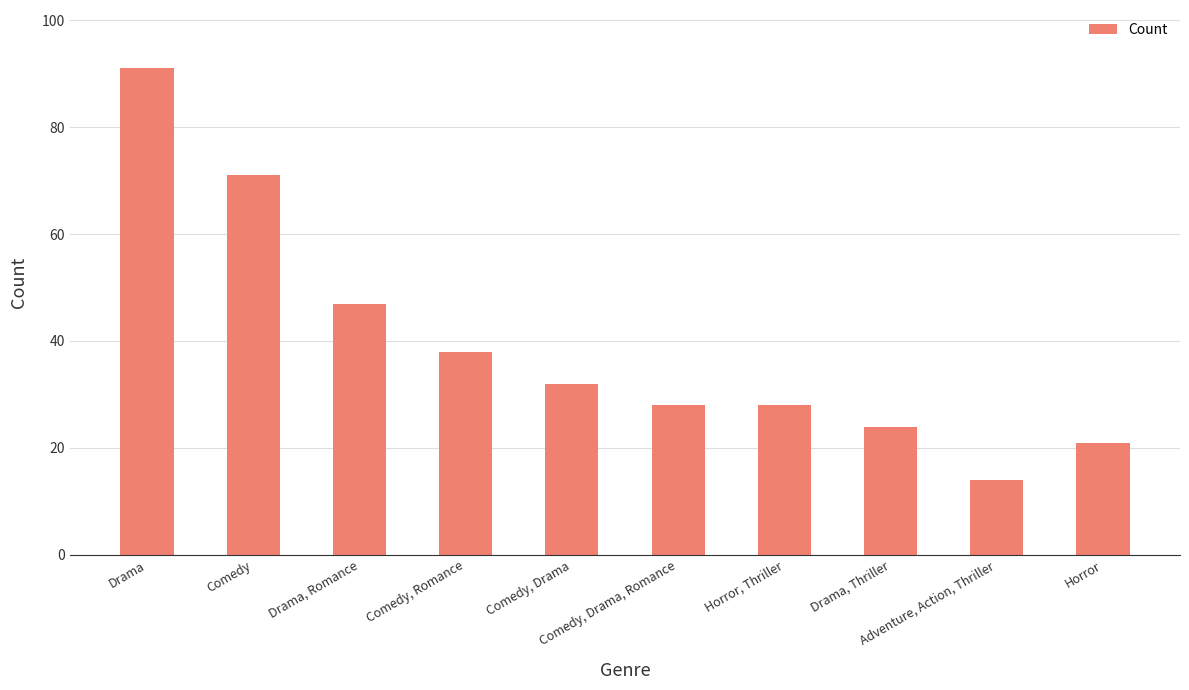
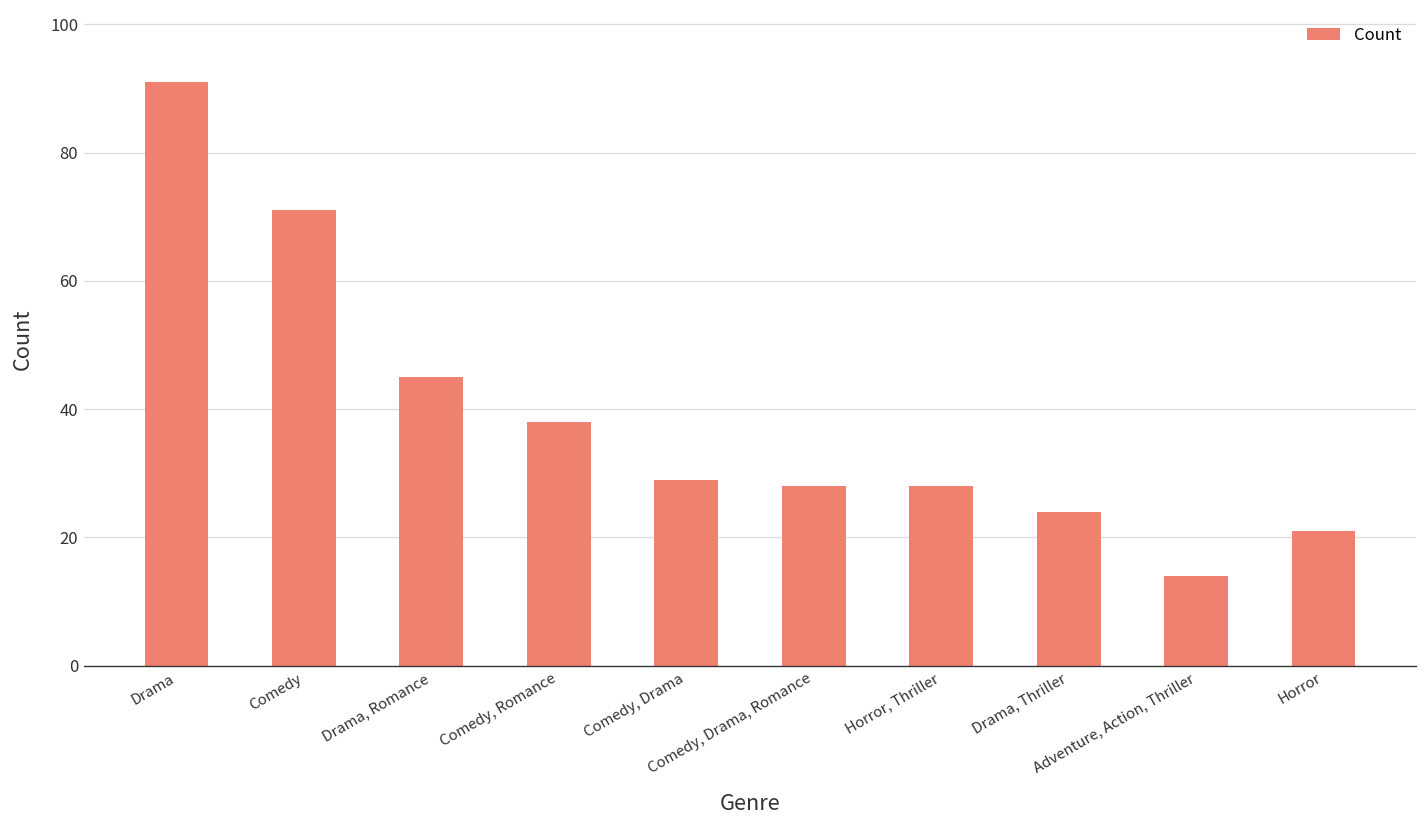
Drama, Romance: 47 -> 45
Comedy, Drama: 32 -> 29
